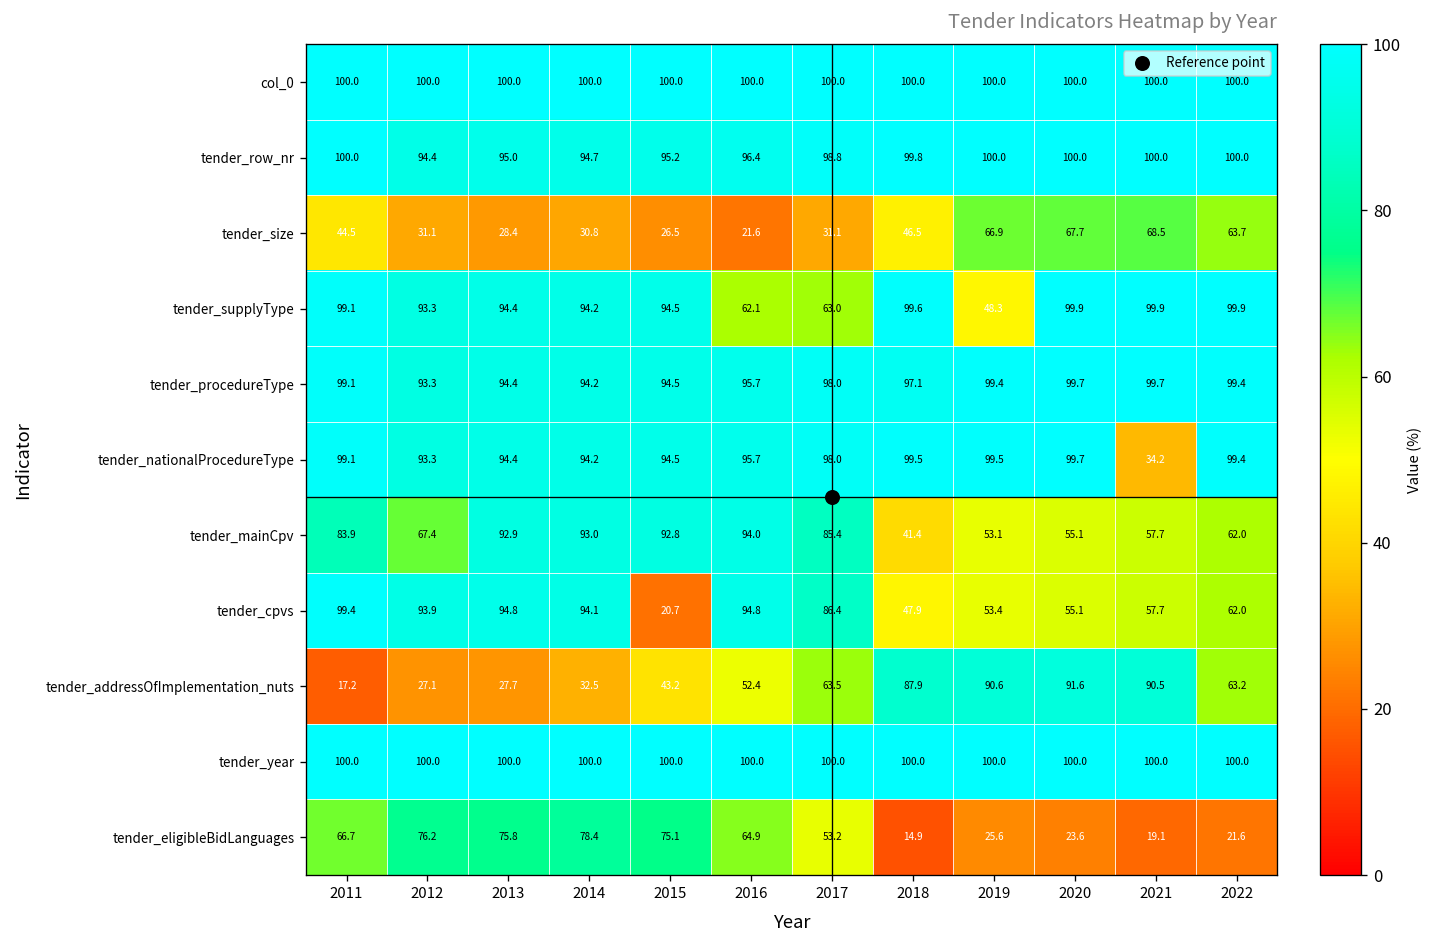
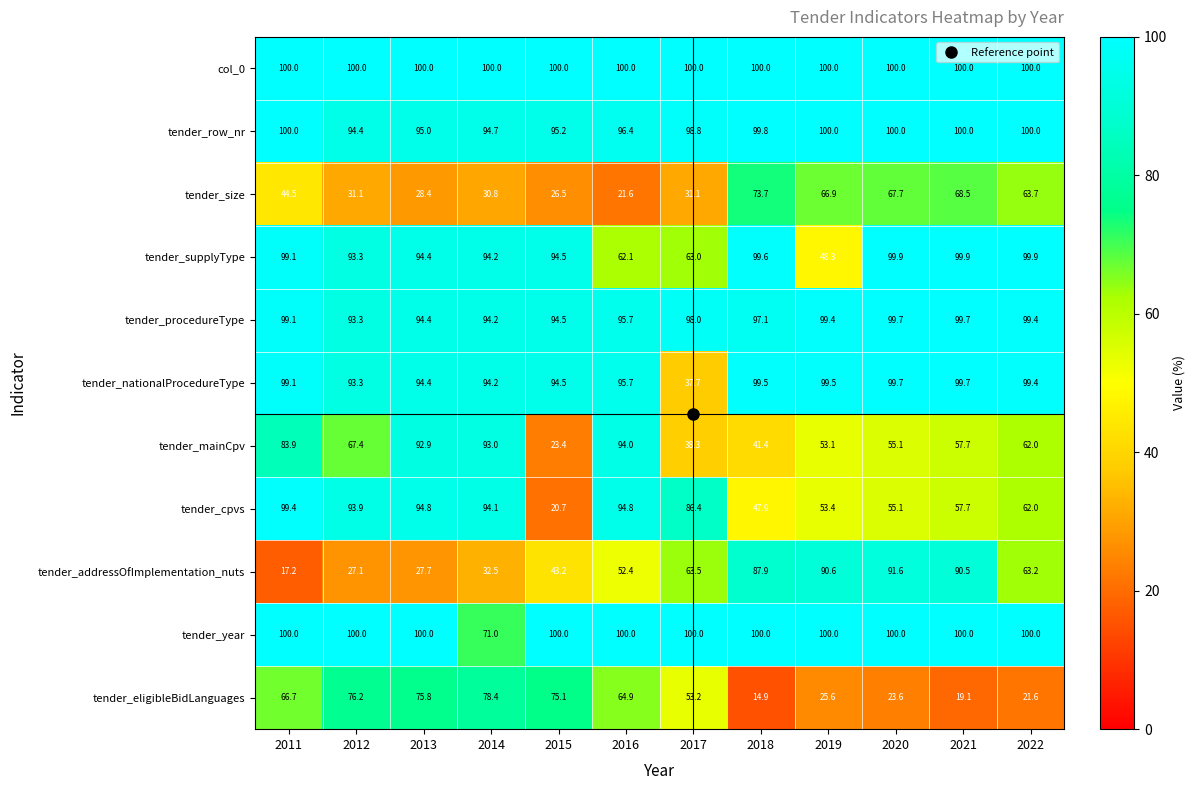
tender_size, 2018: 46.5 -> 73.7
tender_nationalProcedureType, 2017: 98.0 -> 37.7
tender_nationalProcedureType, 2021: 34.2 -> 99.7
tender_mainCpv, 2015: 92.8 -> 23.4
tender_mainCpv, 2017: 85.4 -> 38.3
tender_year, 2014: 100.0 -> 71.0
